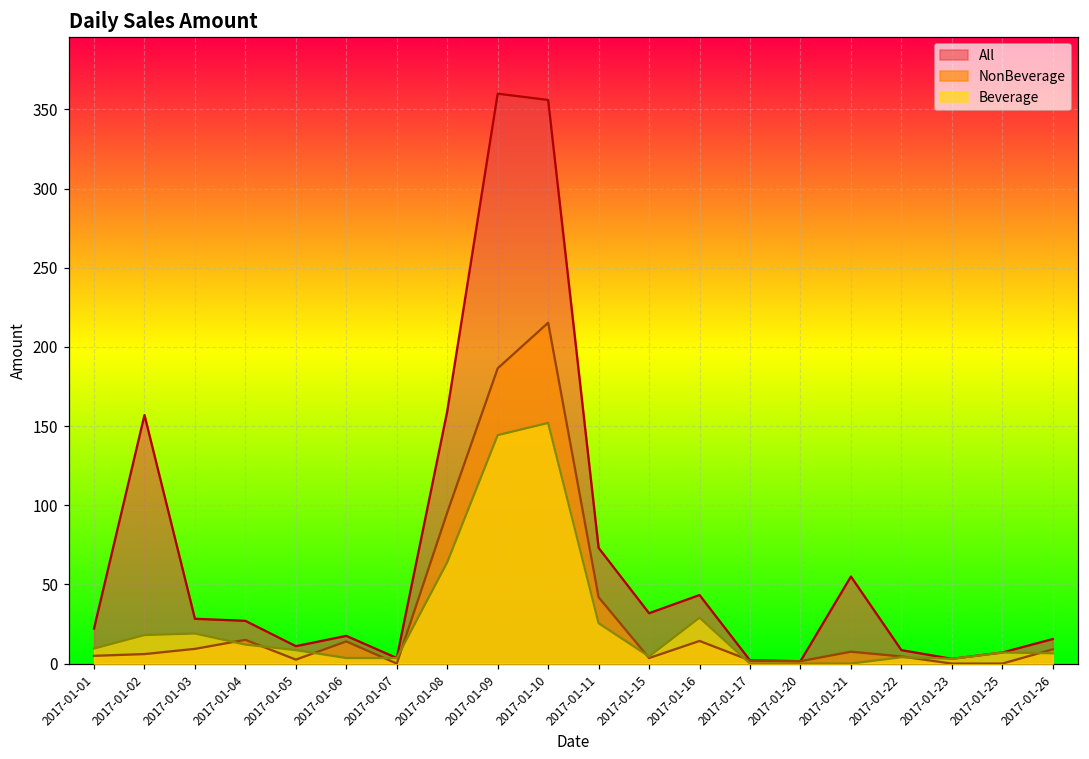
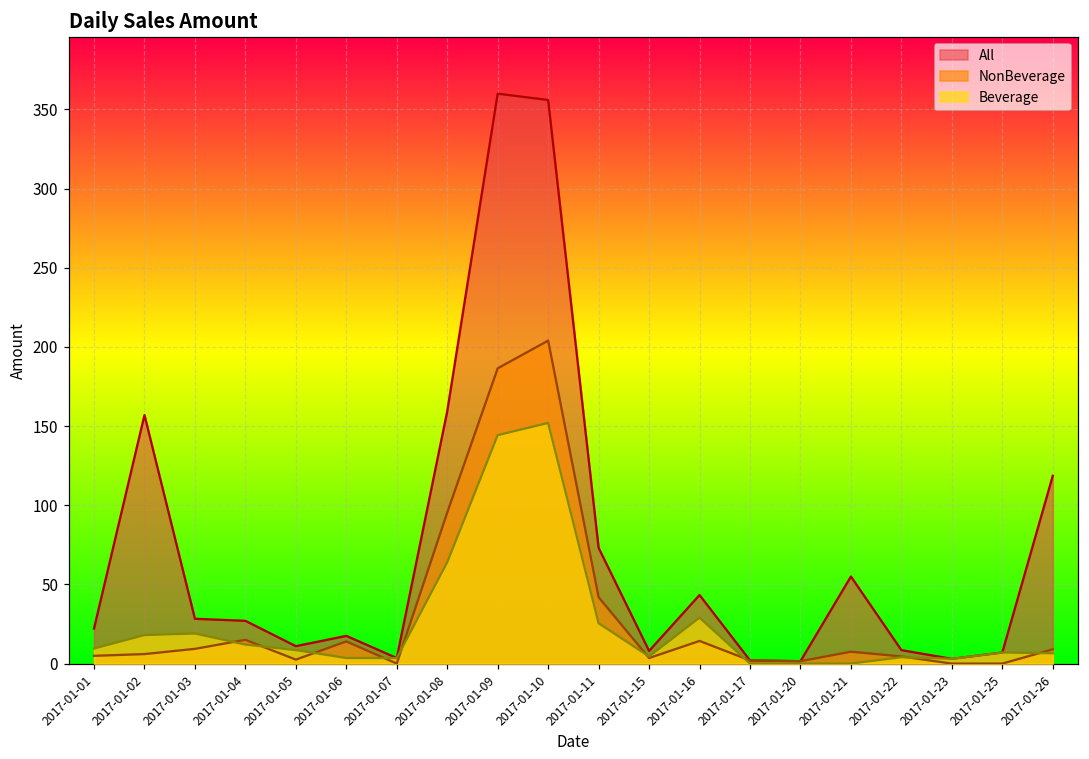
NonBeverage, 2017-01-10: 215 -> 204
All, 2017-01-15: 32 -> 8
All, 2017-01-26: 16 -> 119
